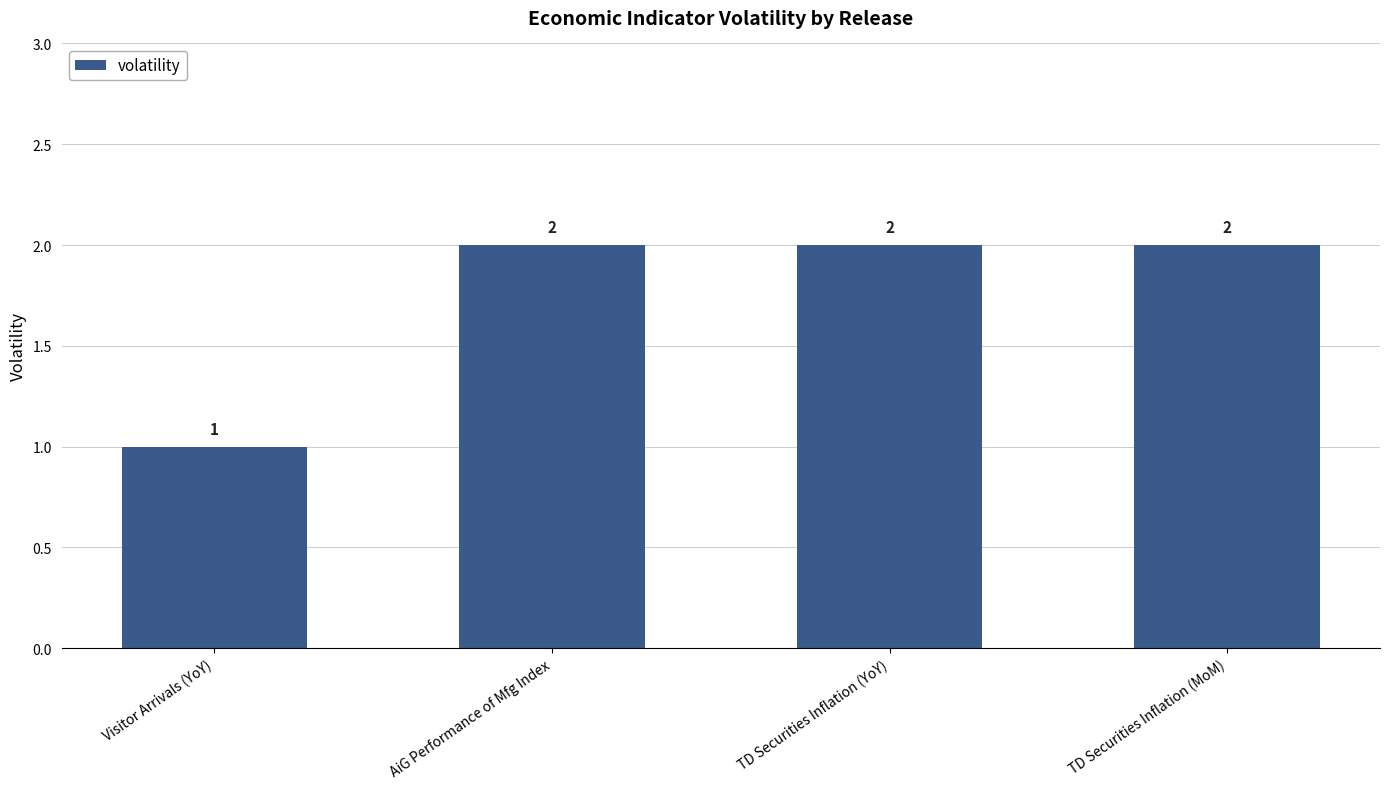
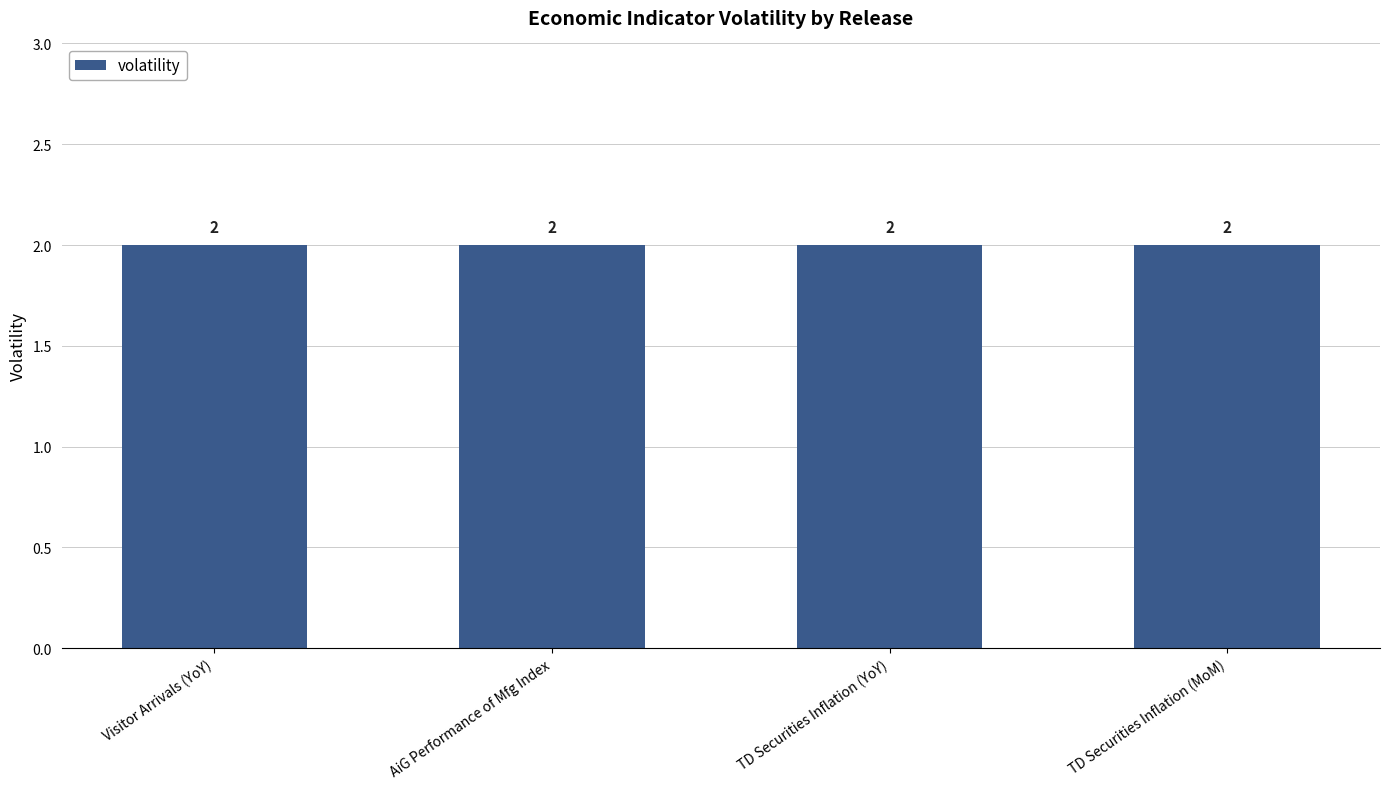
Visitor Arrivals (YoY): 1 -> 2
